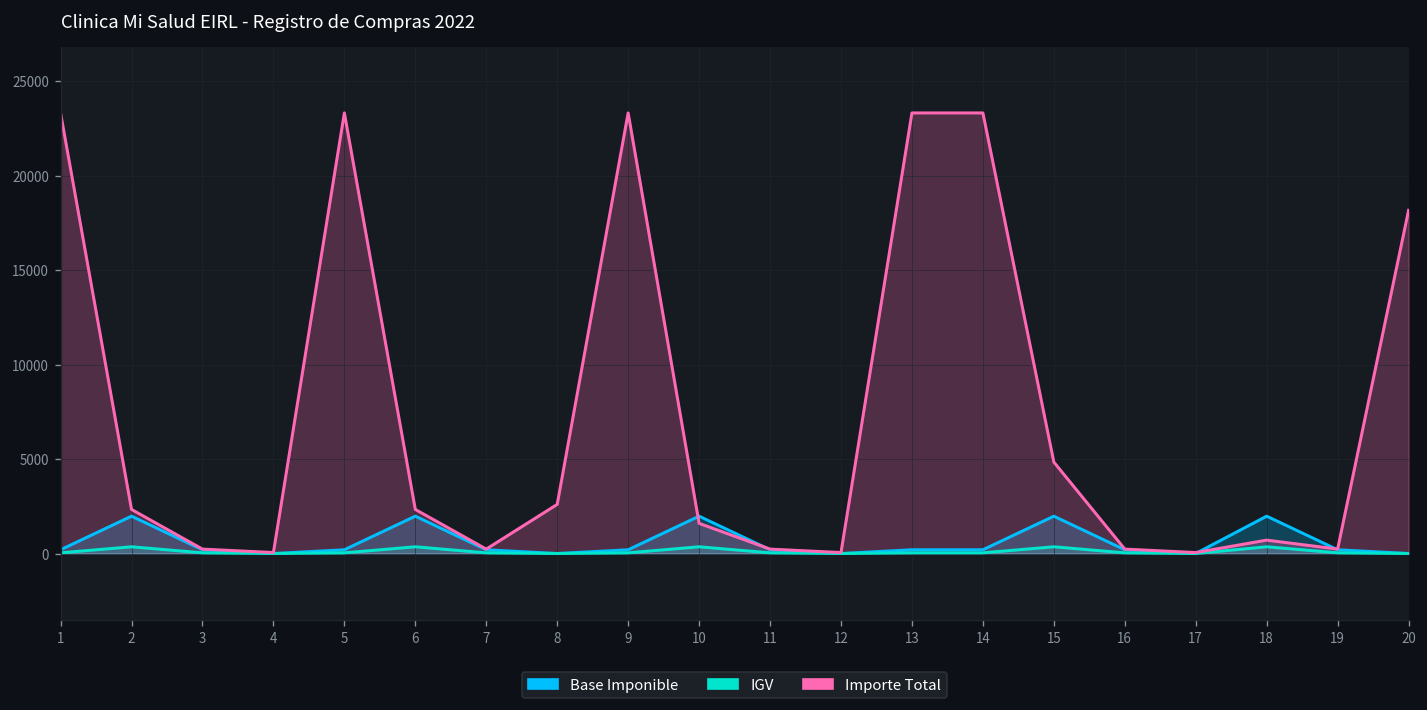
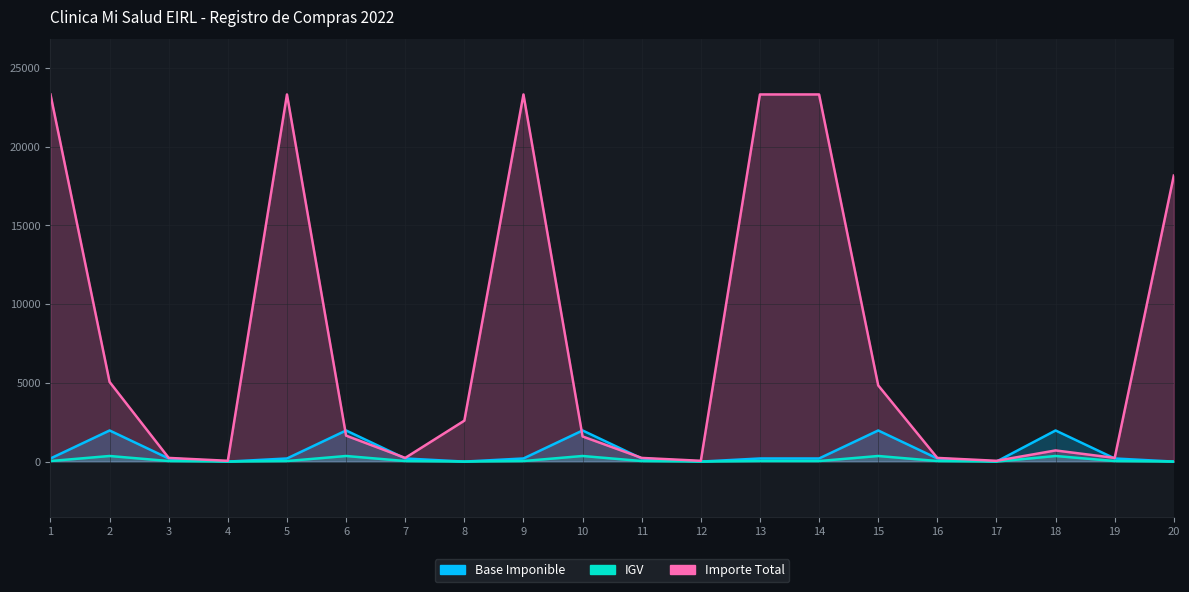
Importe Total, 2: 2300 -> 5100
Importe Total, 6: 2300 -> 1600
